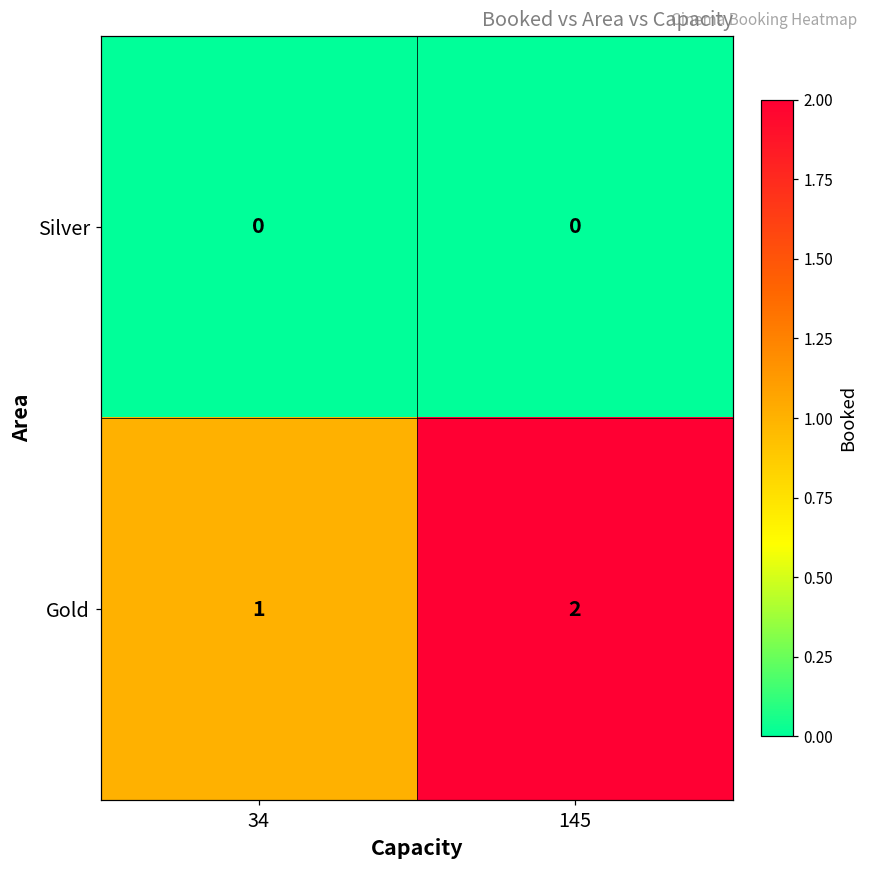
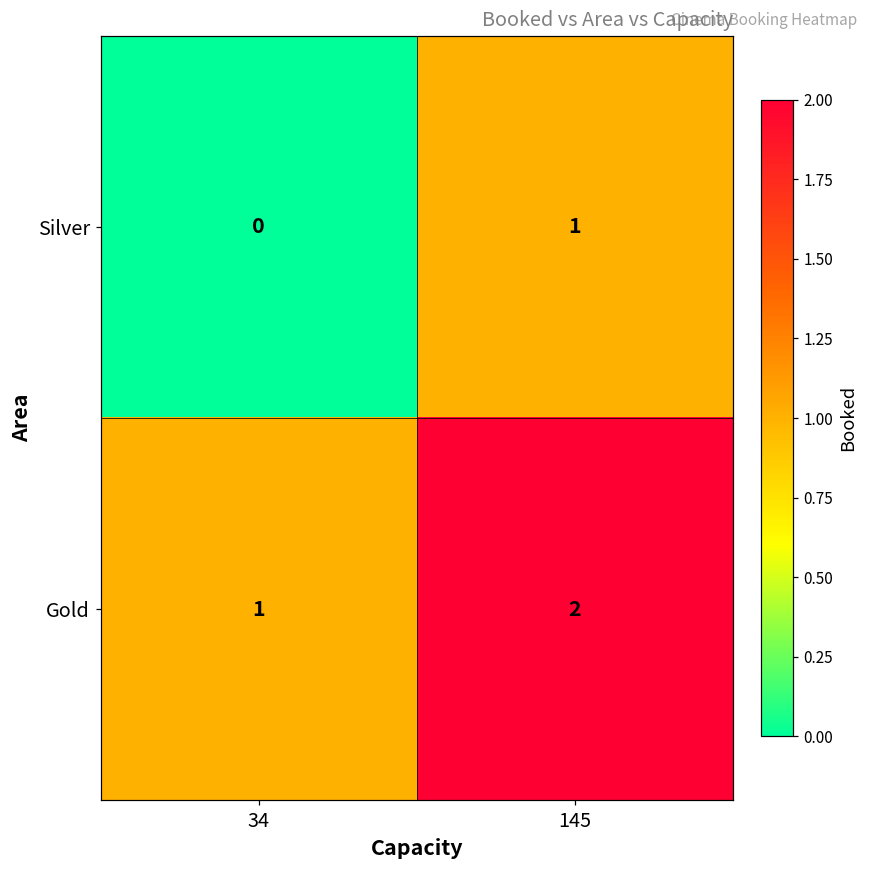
Silver, 145: 0 -> 1
